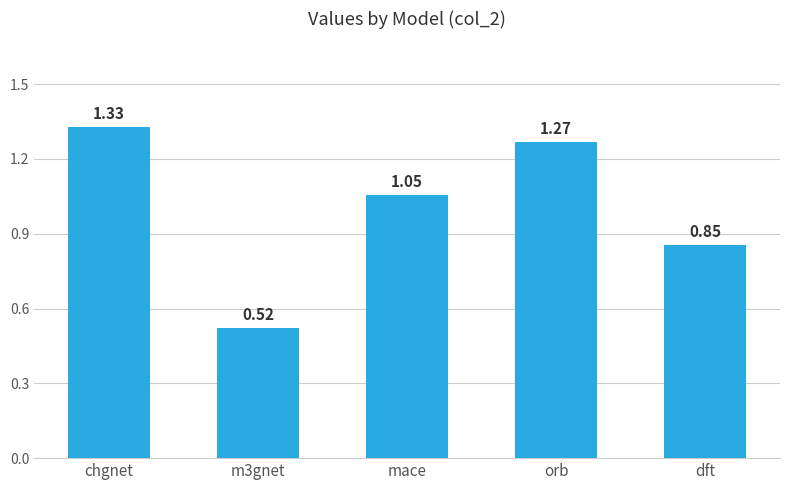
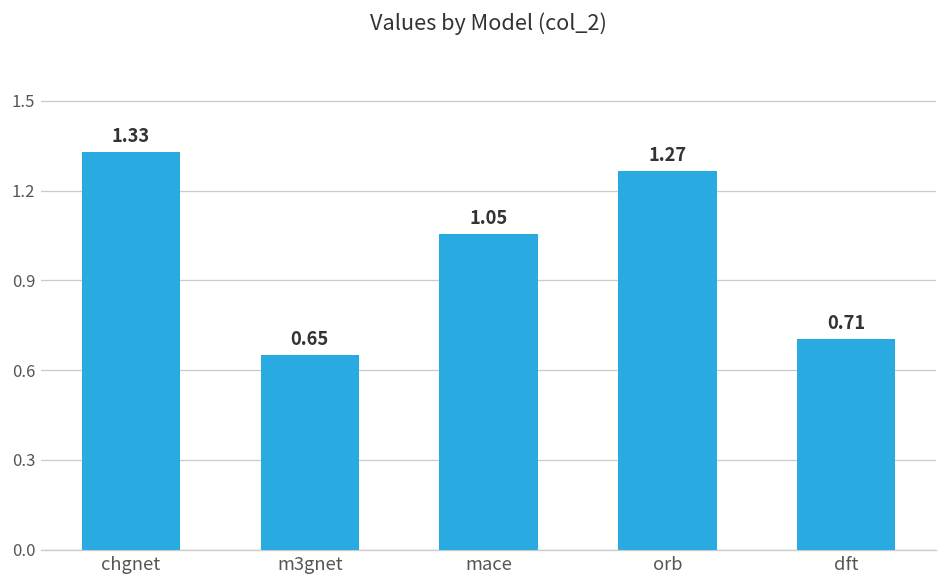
m3gnet: 0.52 -> 0.65
dft: 0.85 -> 0.71
